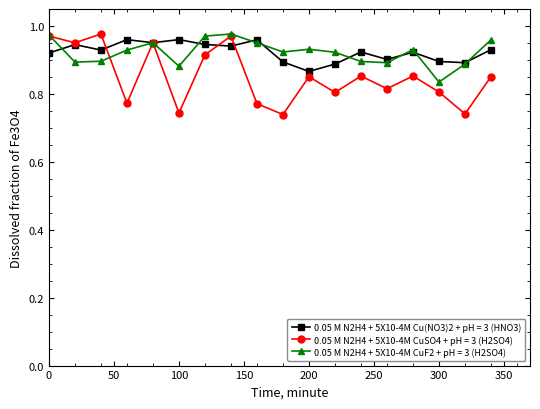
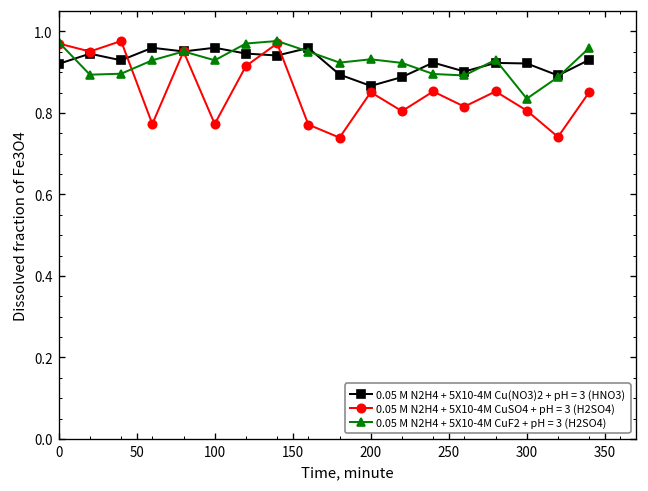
0.05 M N2H4 + 5X10-4M CuSO4 + pH = 3 (H2SO4), 100: 0.74 -> 0.77
0.05 M N2H4 + 5X10-4M CuF2 + pH = 3 (H2SO4), 100: 0.88 -> 0.93
0.05 M N2H4 + 5X10-4M Cu(NO3)2 + pH = 3 (HNO3), 300: 0.90 -> 0.92
